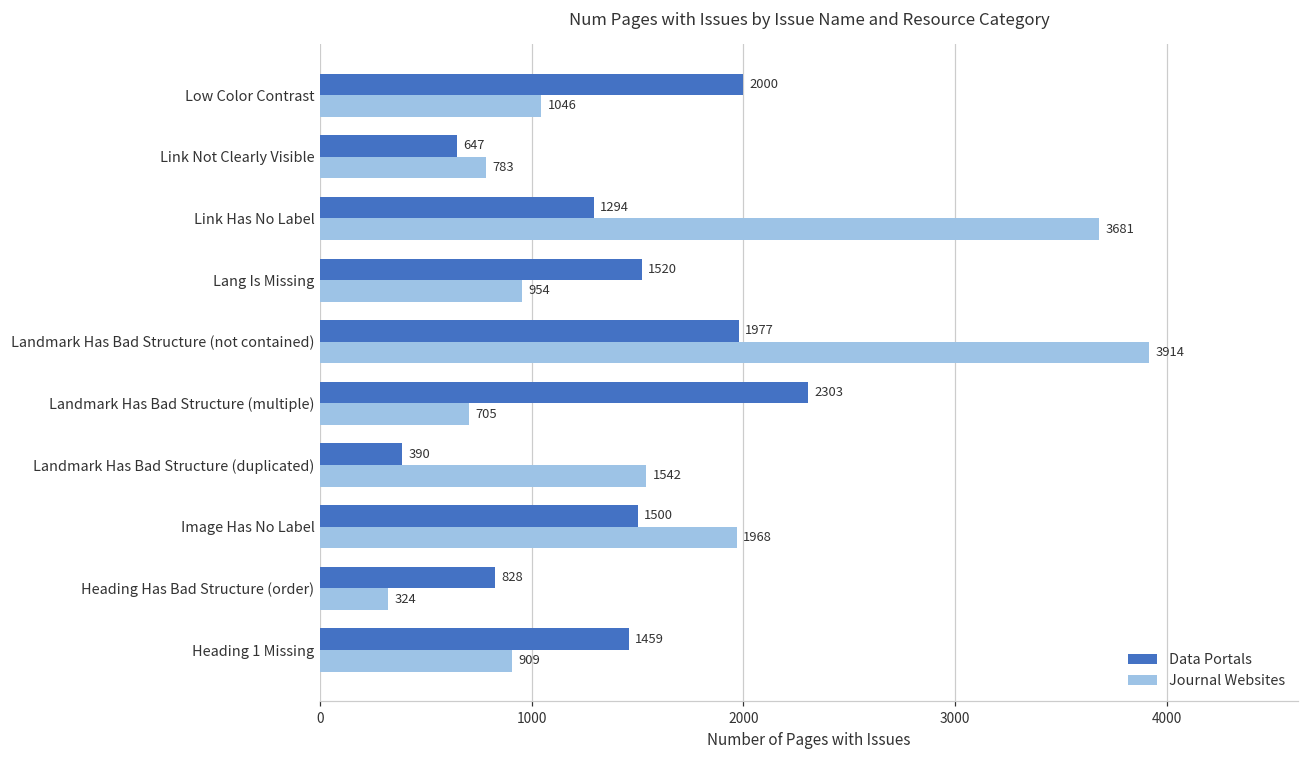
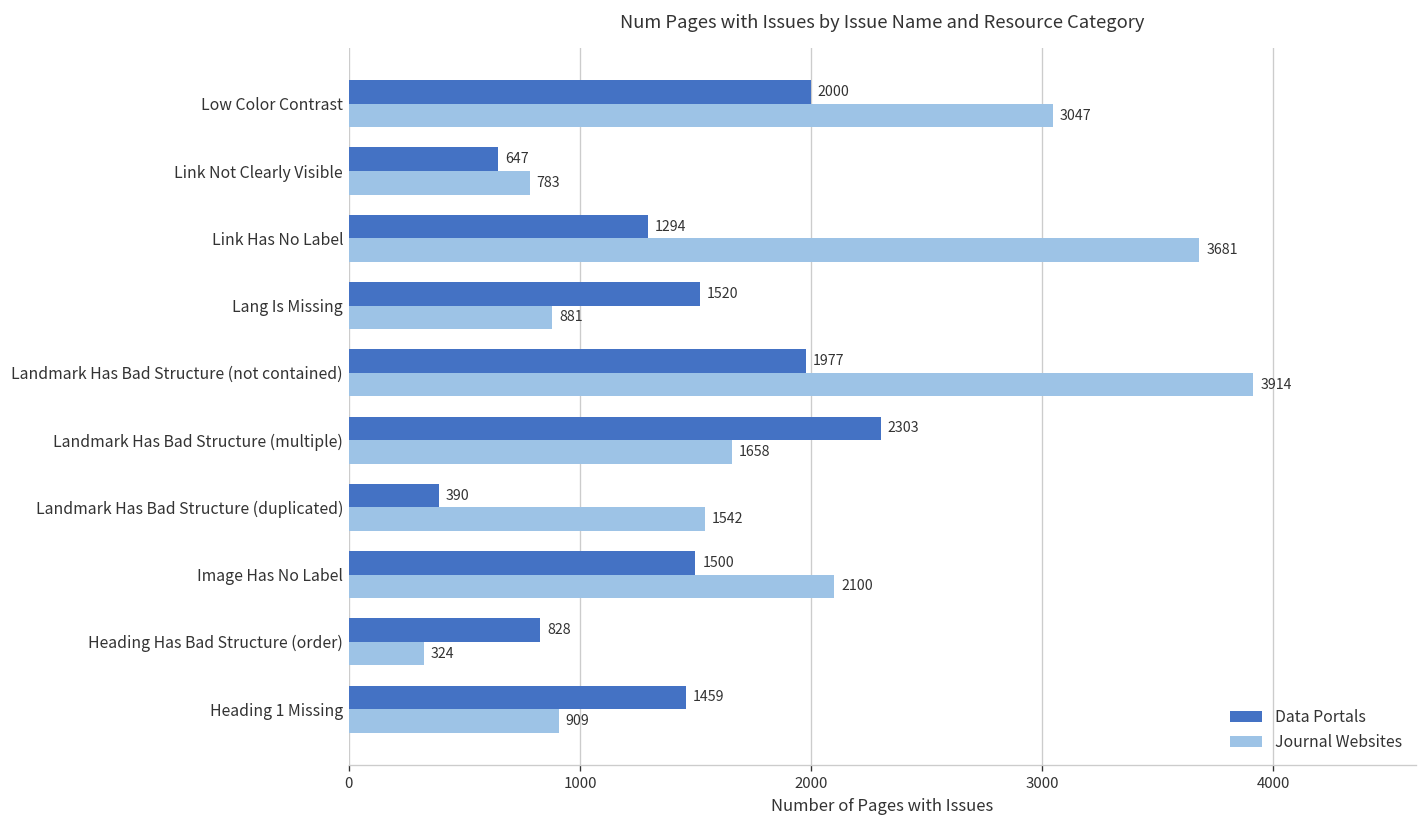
Journal Websites, Low Color Contrast: 1046 -> 3047
Journal Websites, Lang Is Missing: 954 -> 881
Journal Websites, Landmark Has Bad Structure (multiple): 705 -> 1658
Journal Websites, Image Has No Label: 1968 -> 2100
